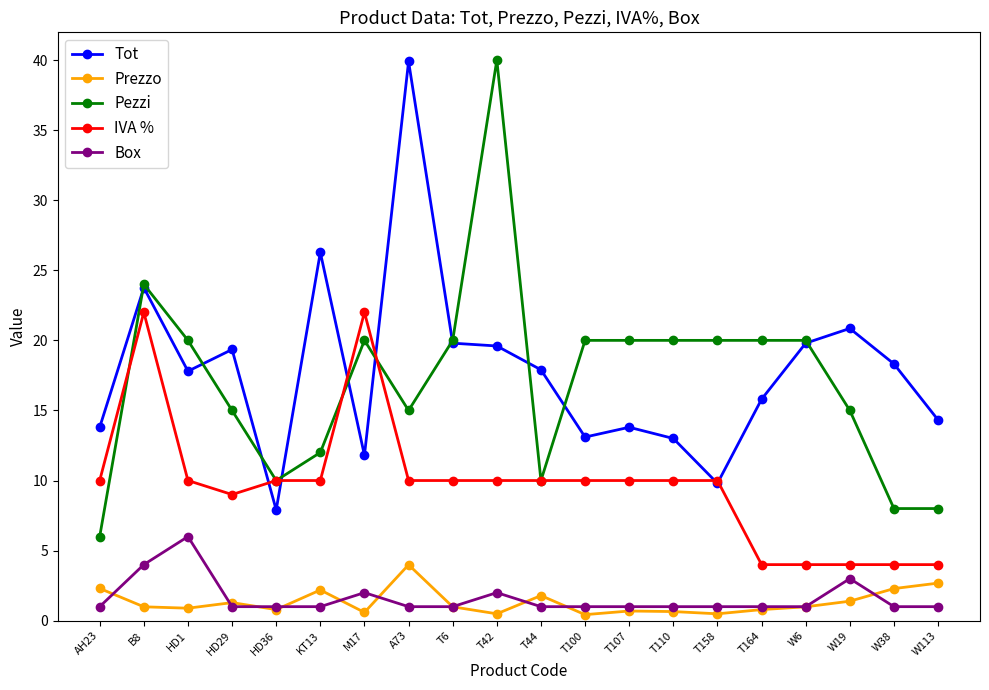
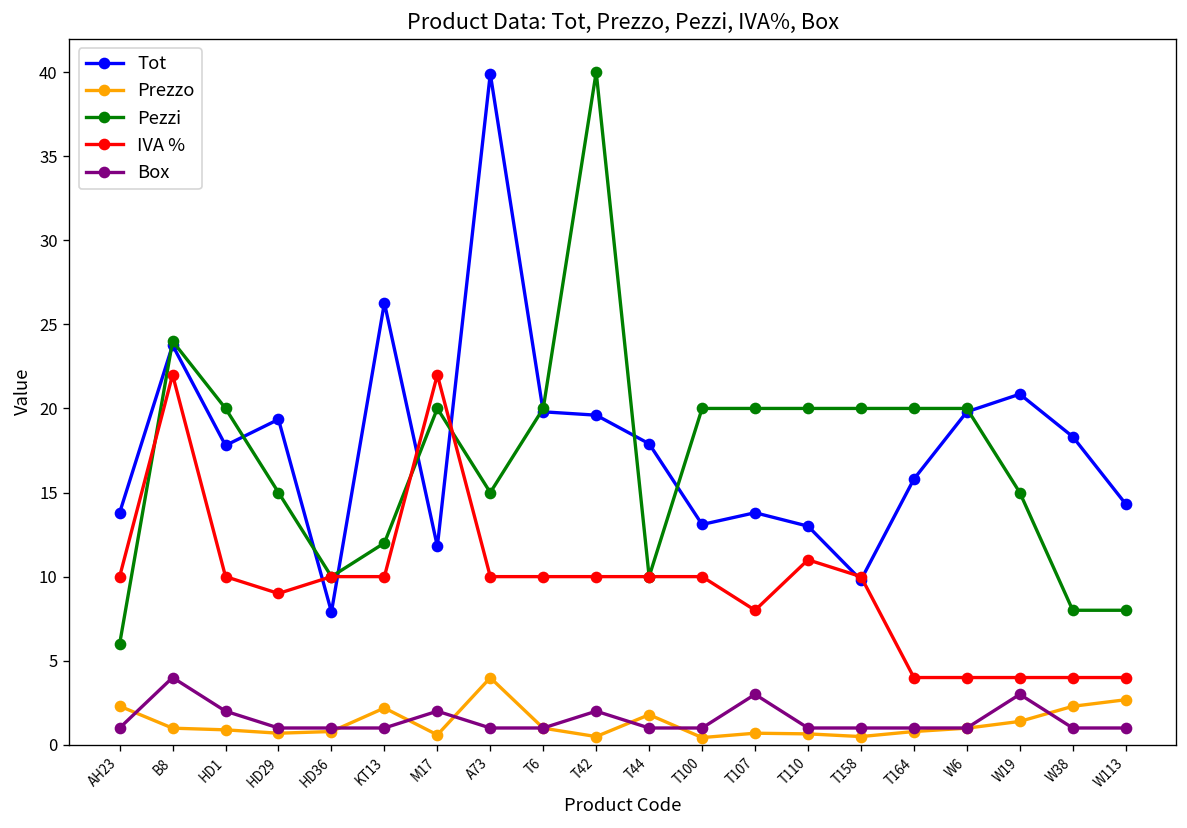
Box, HD1: 6 -> 2
Prezzo, HD29: 1.3 -> 0.7
IVA %, T107: 10 -> 8
Box, T107: 1 -> 3
IVA %, T110: 10 -> 11
